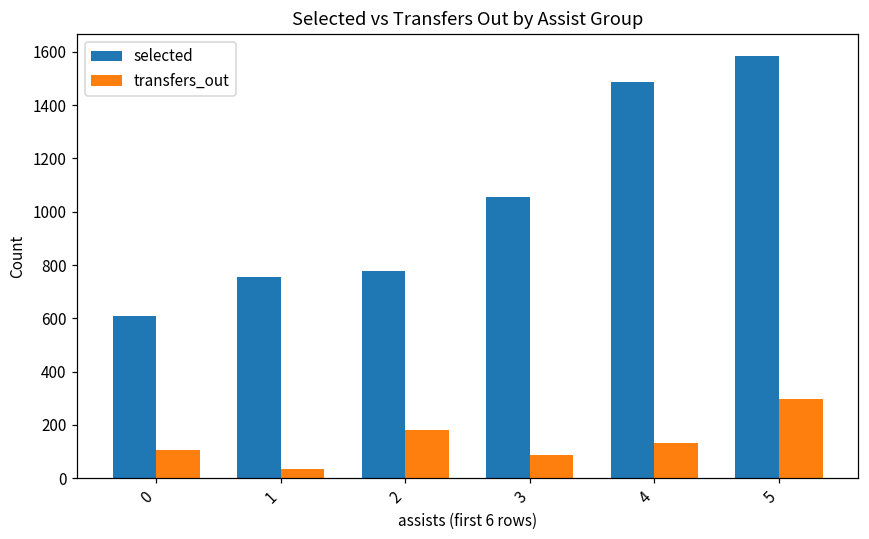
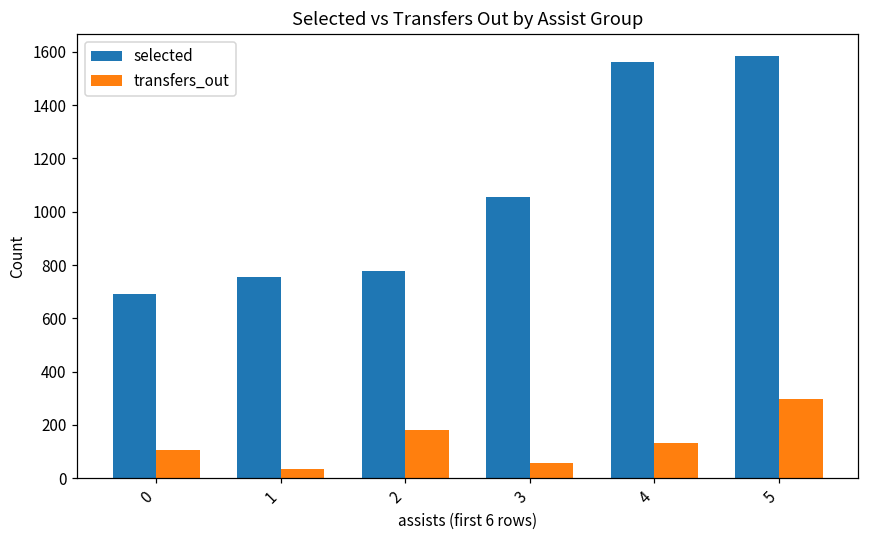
selected, 0: 610 -> 690
transfers_out, 3: 90 -> 60
selected, 4: 1490 -> 1560
